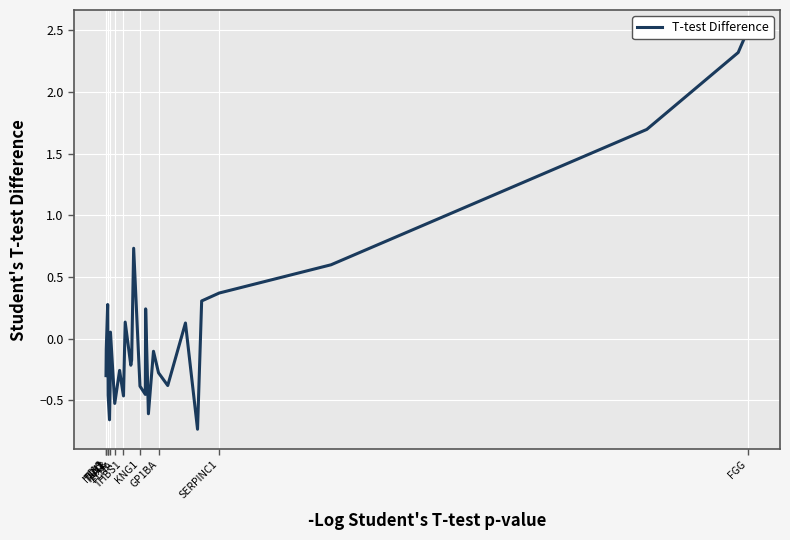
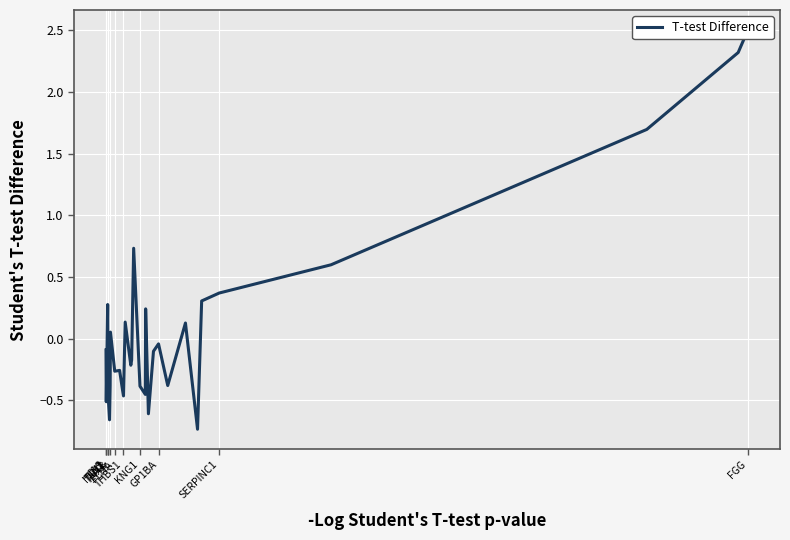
C1S: -0.30 -> -0.09
ITIH2: -0.08 -> -0.51
FLNA: -0.53 -> -0.26
GP1BA: -0.28 -> -0.04
